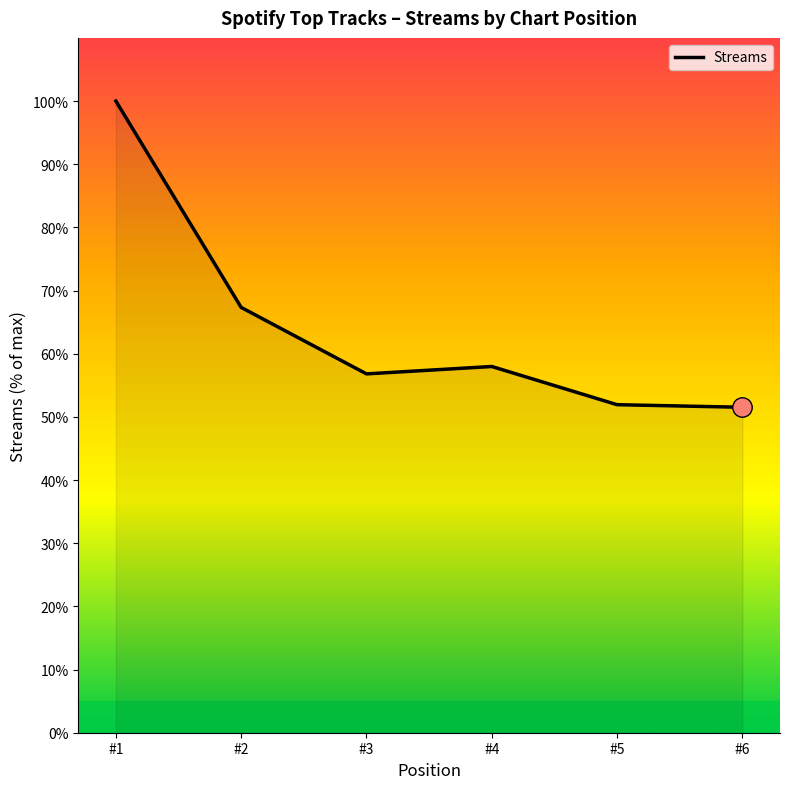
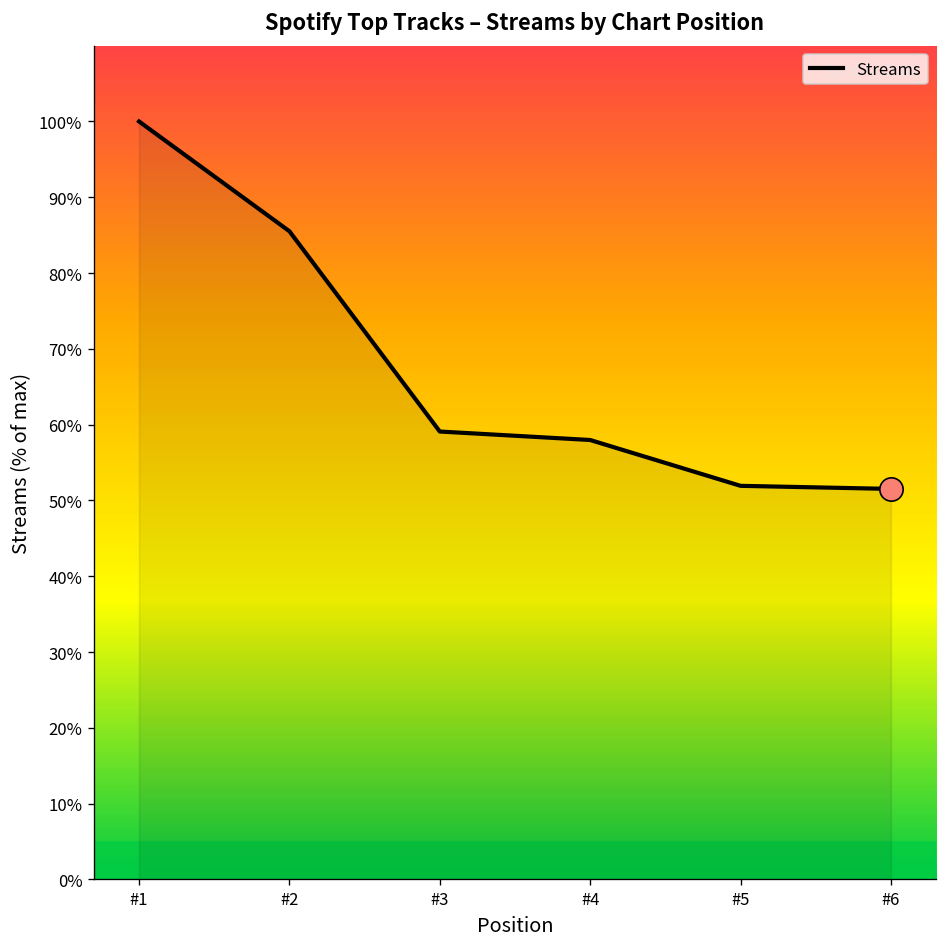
Streams, #2: 67% -> 86%
Streams, #3: 57% -> 59%
